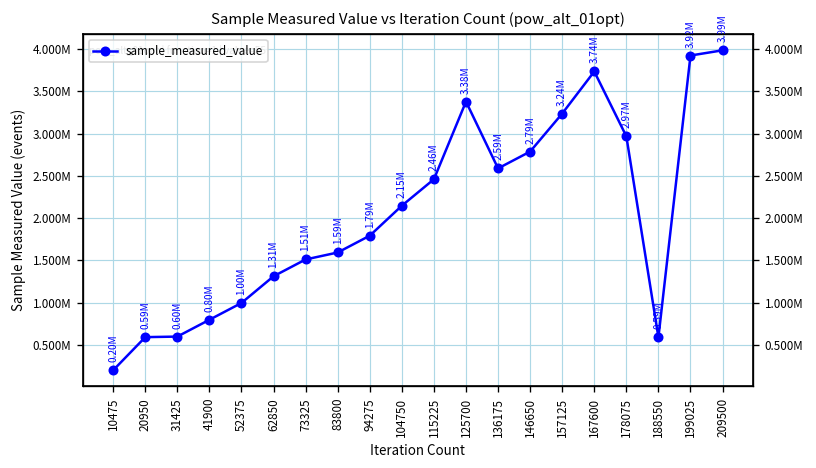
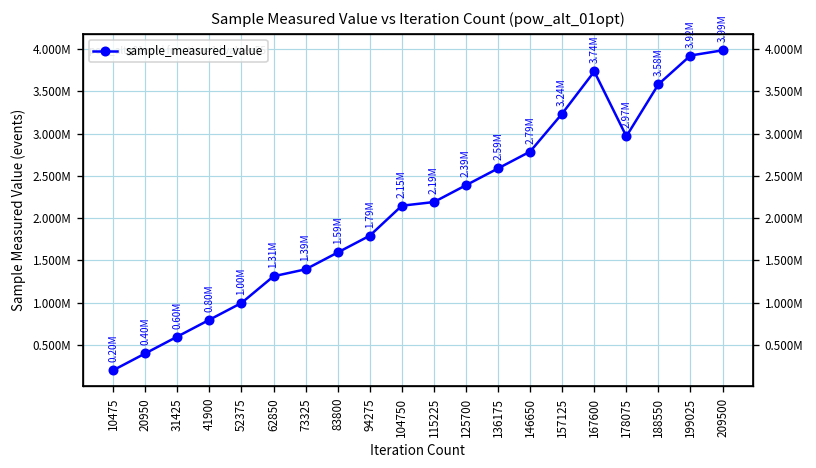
20950: 0.59M -> 0.40M
73325: 1.51M -> 1.39M
115225: 2.46M -> 2.19M
125700: 3.38M -> 2.39M
188550: 0.59M -> 3.58M
